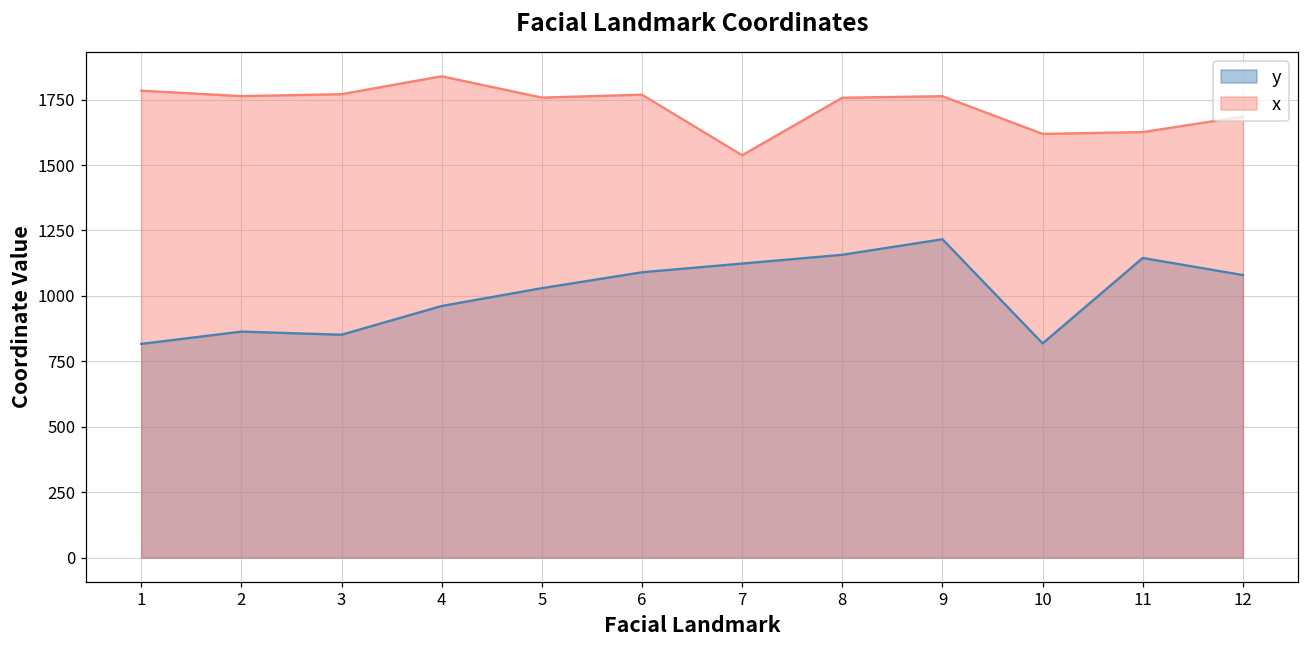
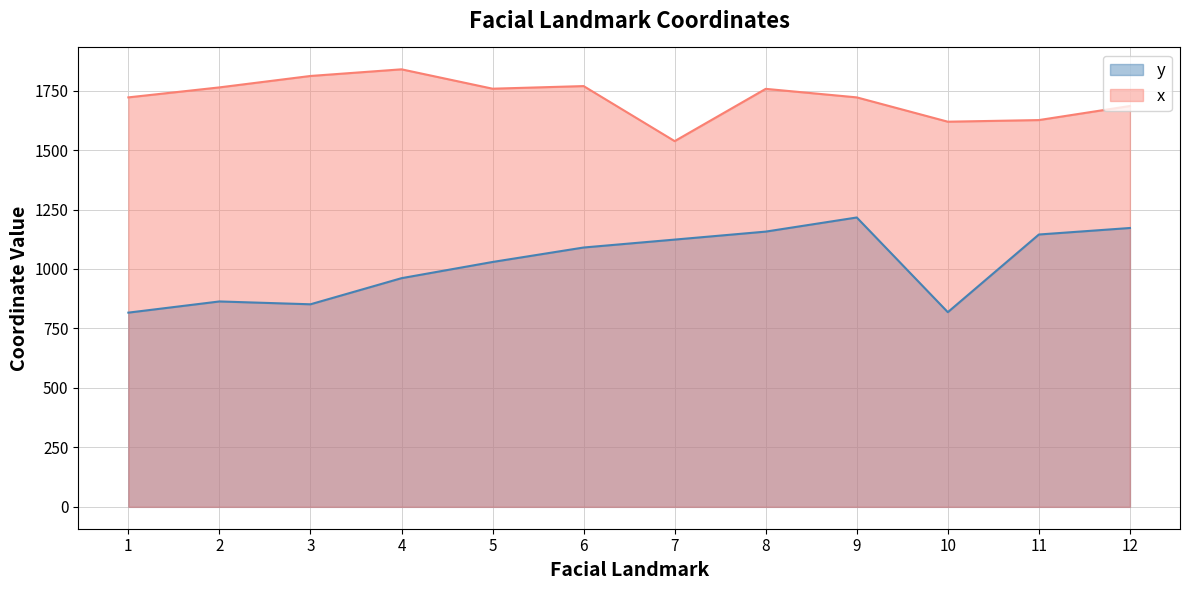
x, 1: 1780 -> 1720
x, 3: 1770 -> 1810
x, 9: 1760 -> 1720
y, 12: 1080 -> 1170
